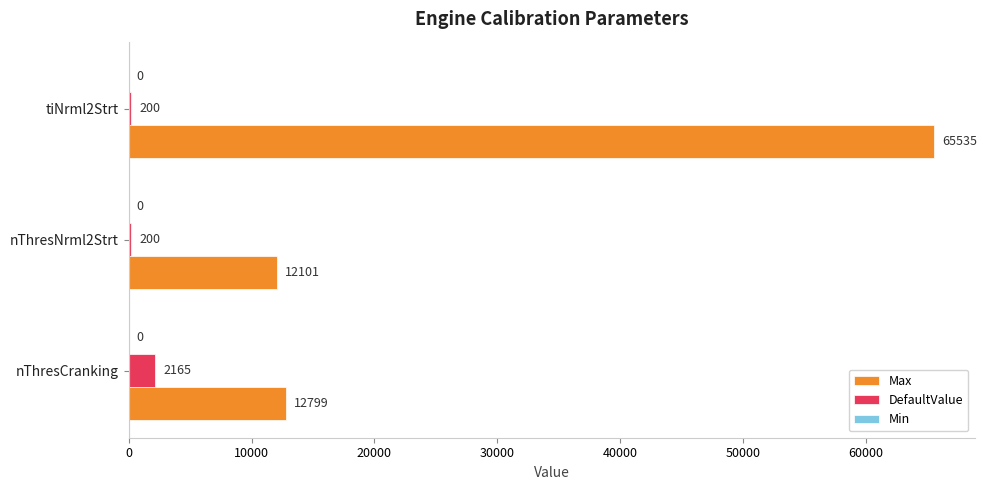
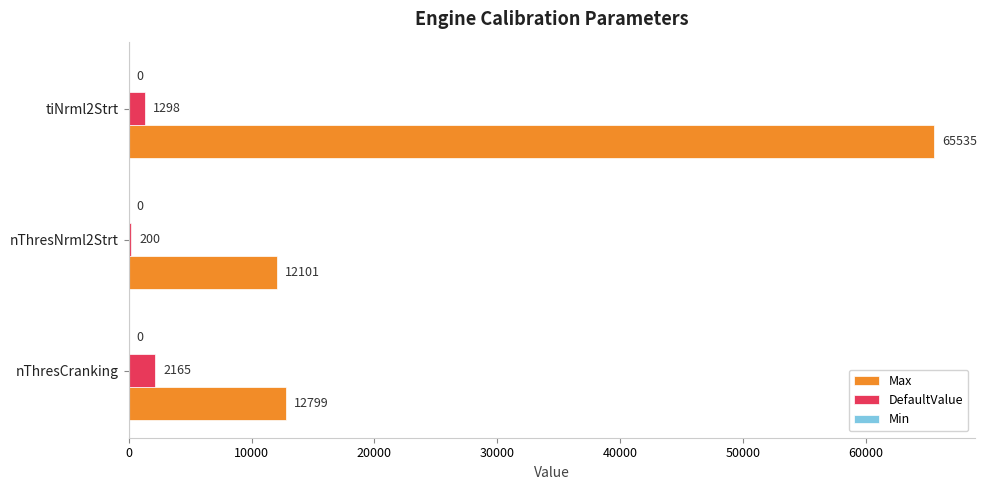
DefaultValue, tiNrml2Strt: 200 -> 1298
